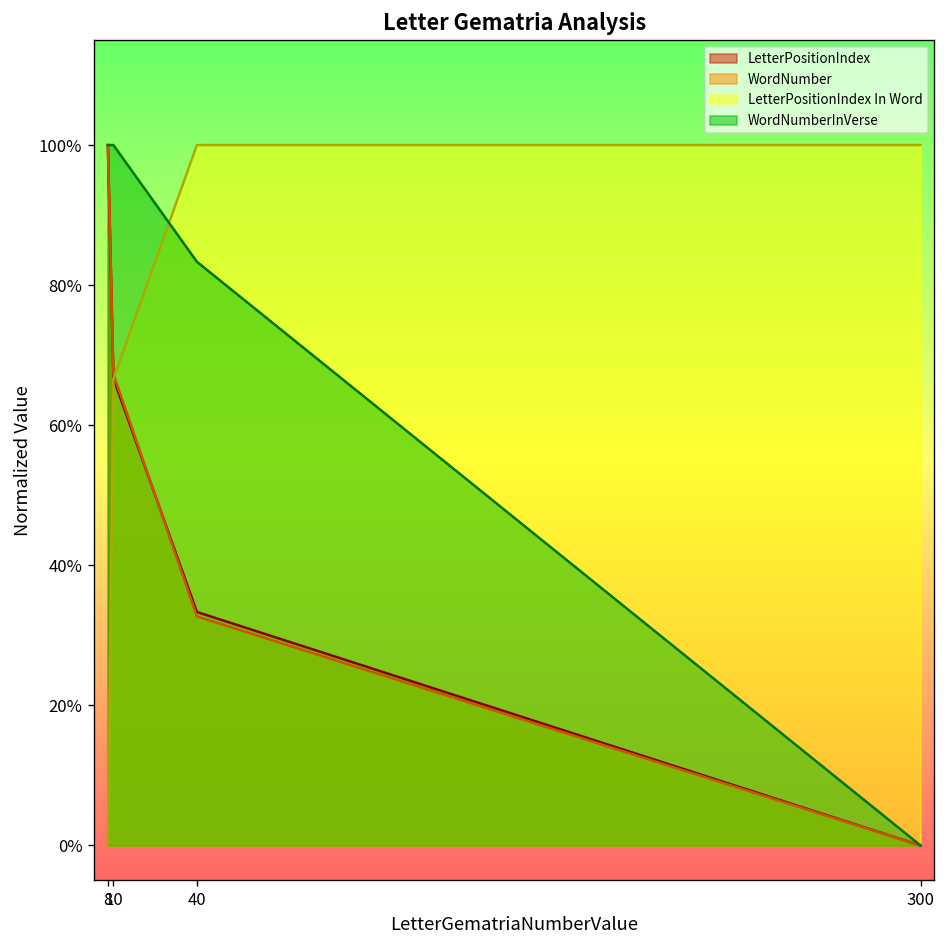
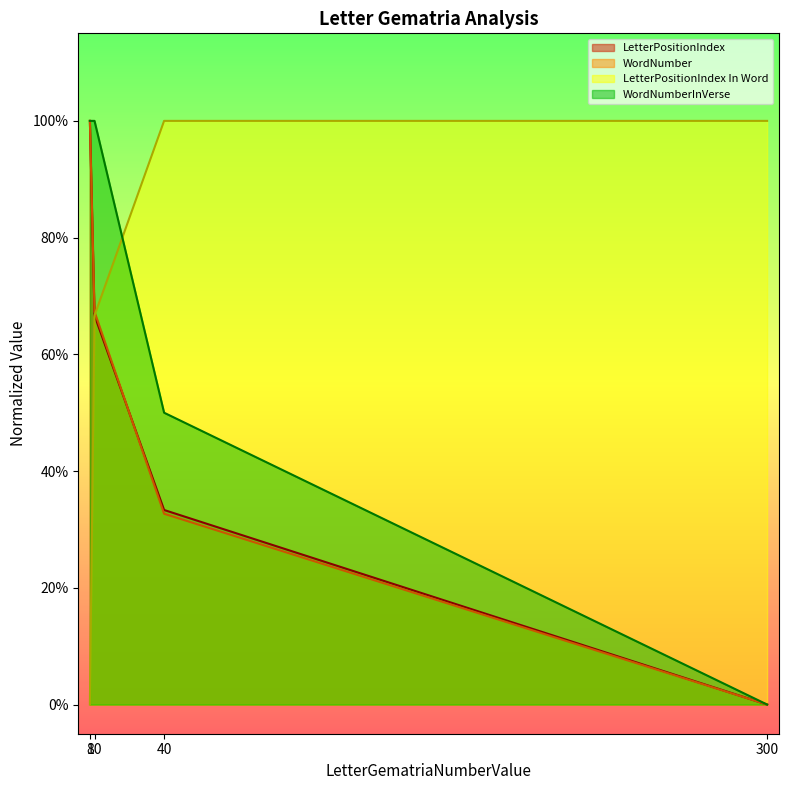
WordNumberInVerse, 40: 83% -> 50%
